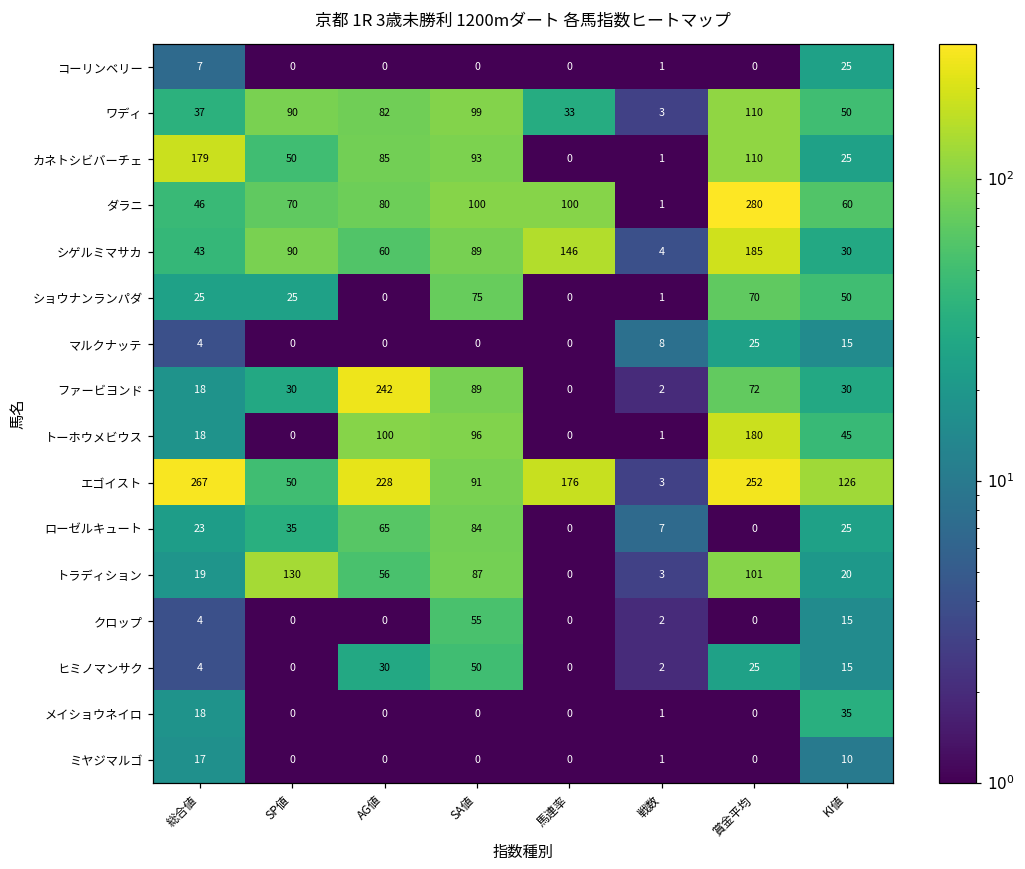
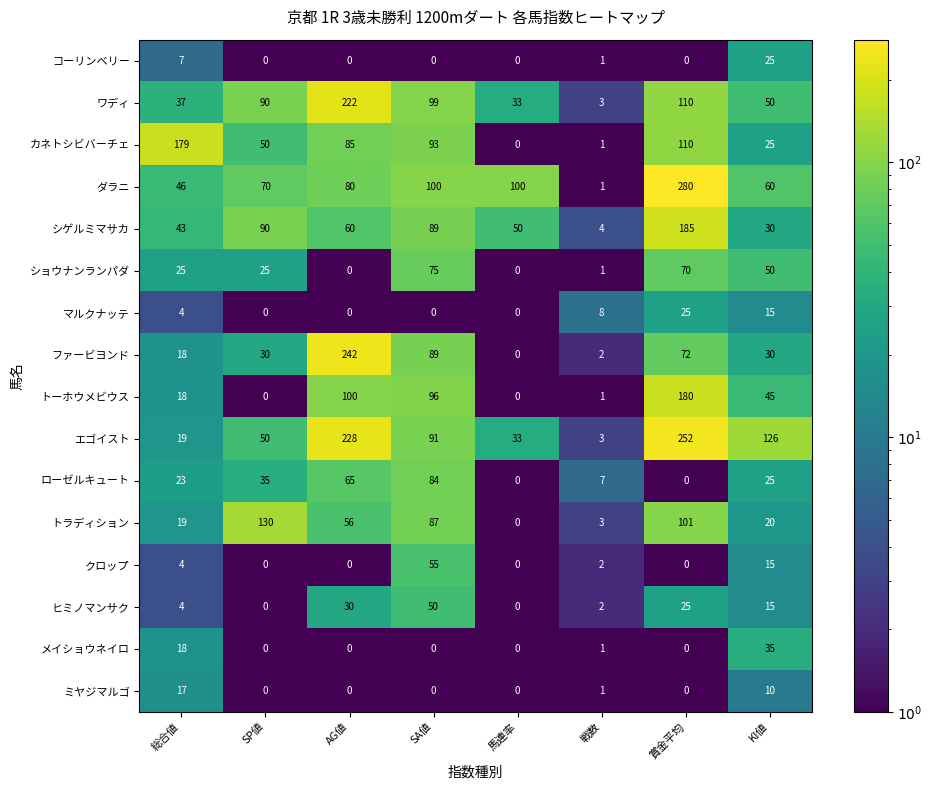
ワディ, AG値: 82 -> 222
シゲルミマサカ, 馬連率: 146 -> 50
エゴイスト, 総合値: 267 -> 19
エゴイスト, 馬連率: 176 -> 33
